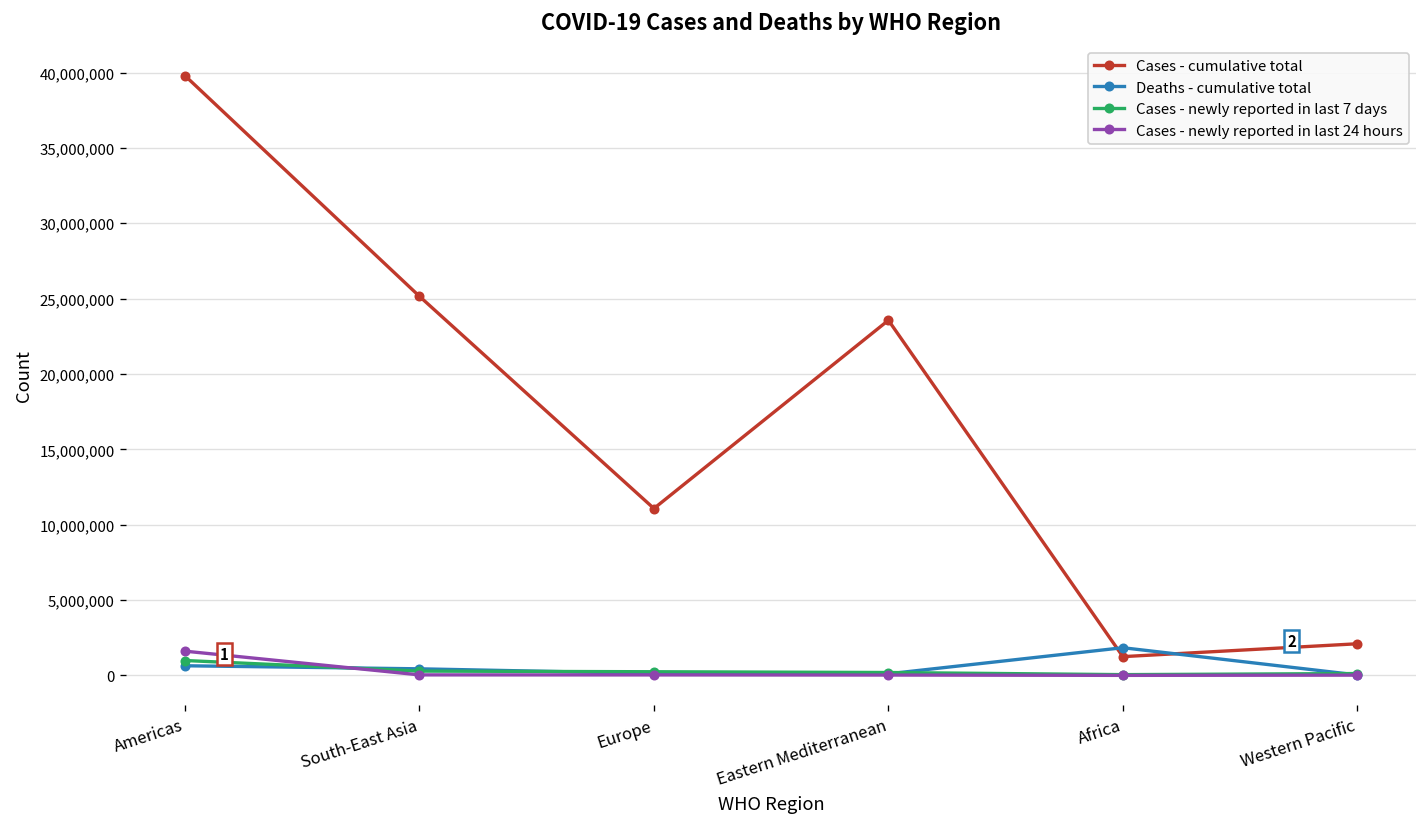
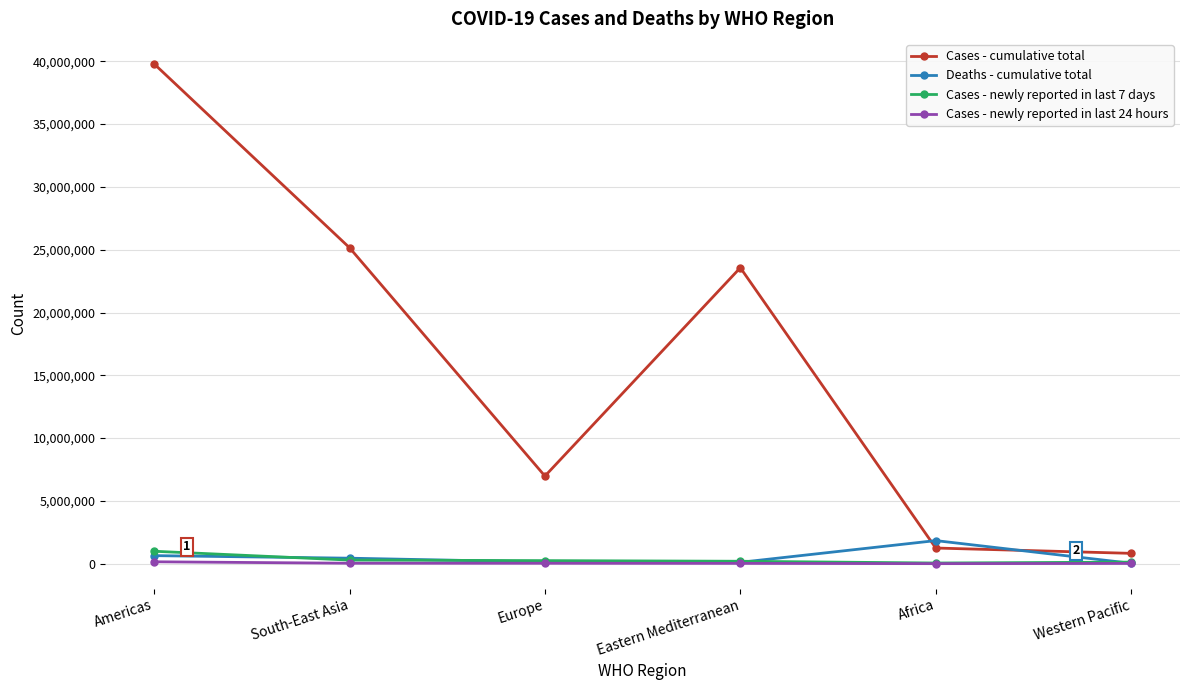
Cases - newly reported in last 24 hours, Americas: 1,600,000 -> 200,000
Cases - cumulative total, Europe: 11,100,000 -> 7,000,000
Cases - cumulative total, Western Pacific: 2,100,000 -> 800,000
